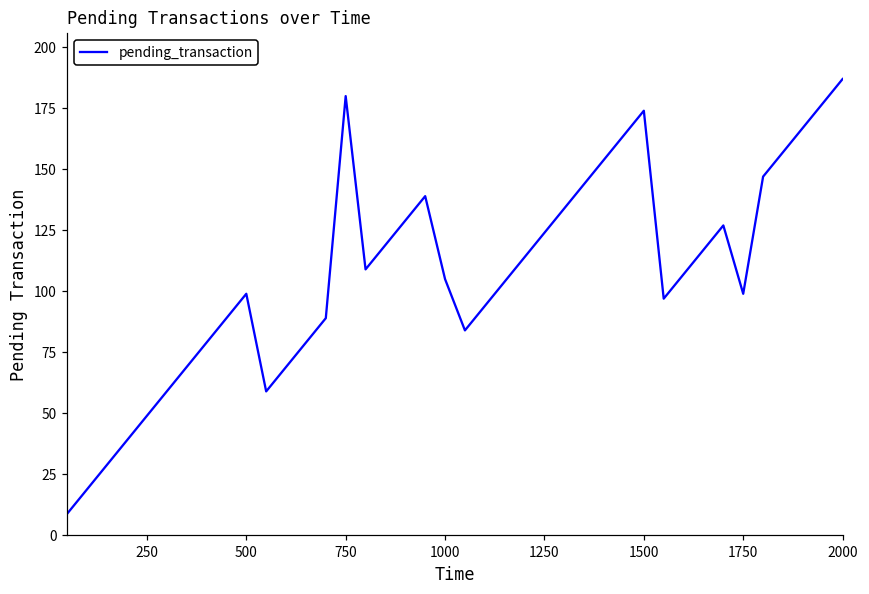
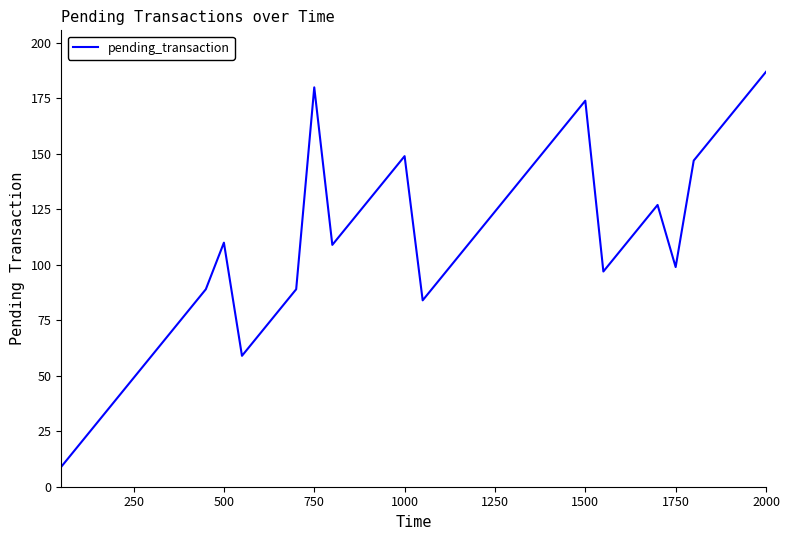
500: 99 -> 110
1000: 105 -> 149
